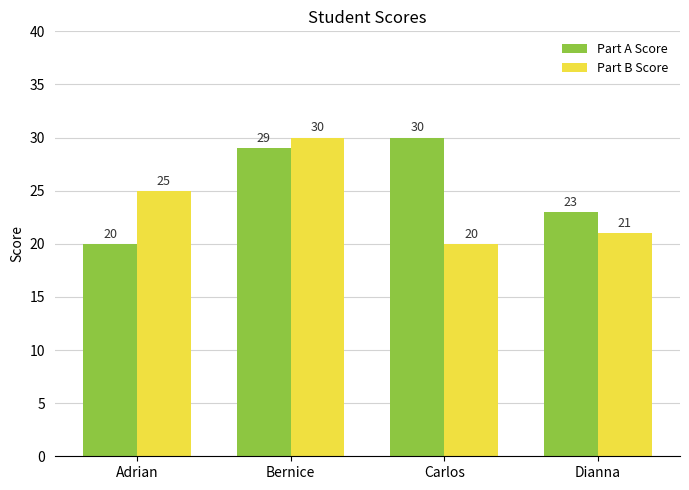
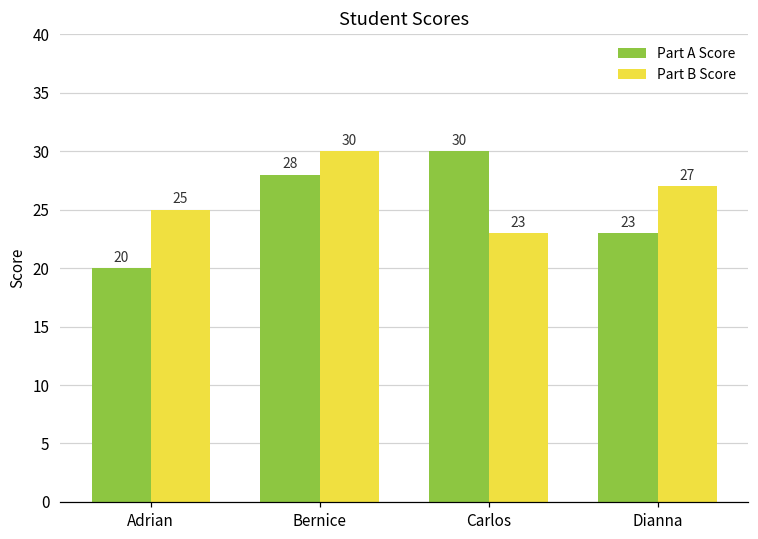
Part A Score, Bernice: 29 -> 28
Part B Score, Carlos: 20 -> 23
Part B Score, Dianna: 21 -> 27
